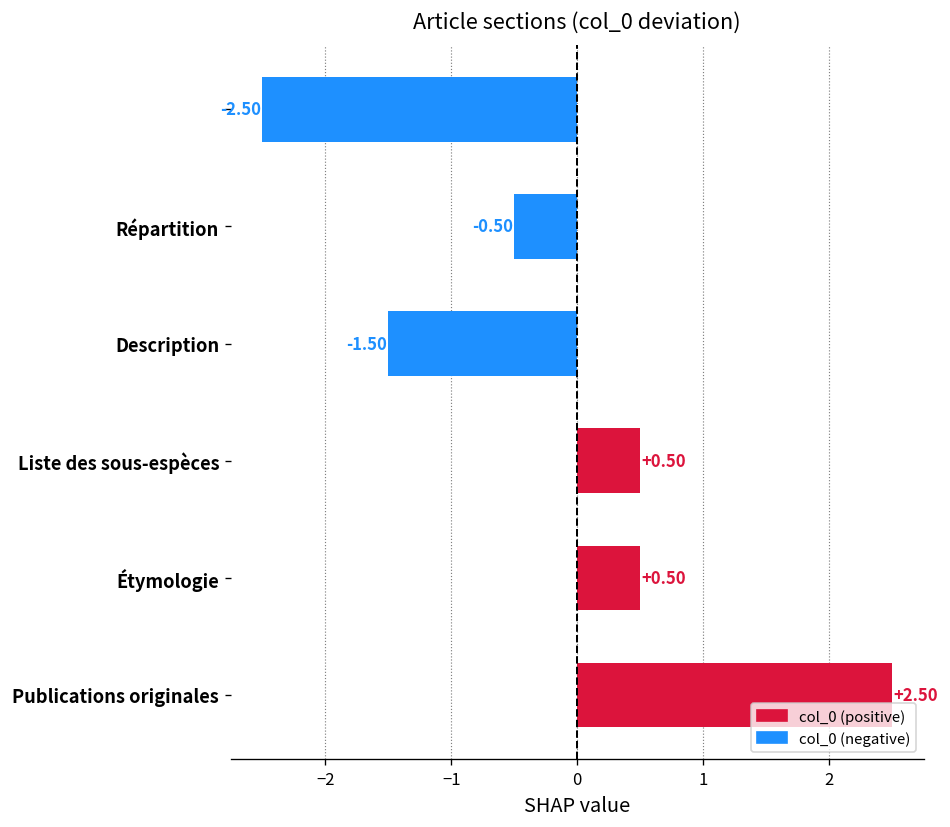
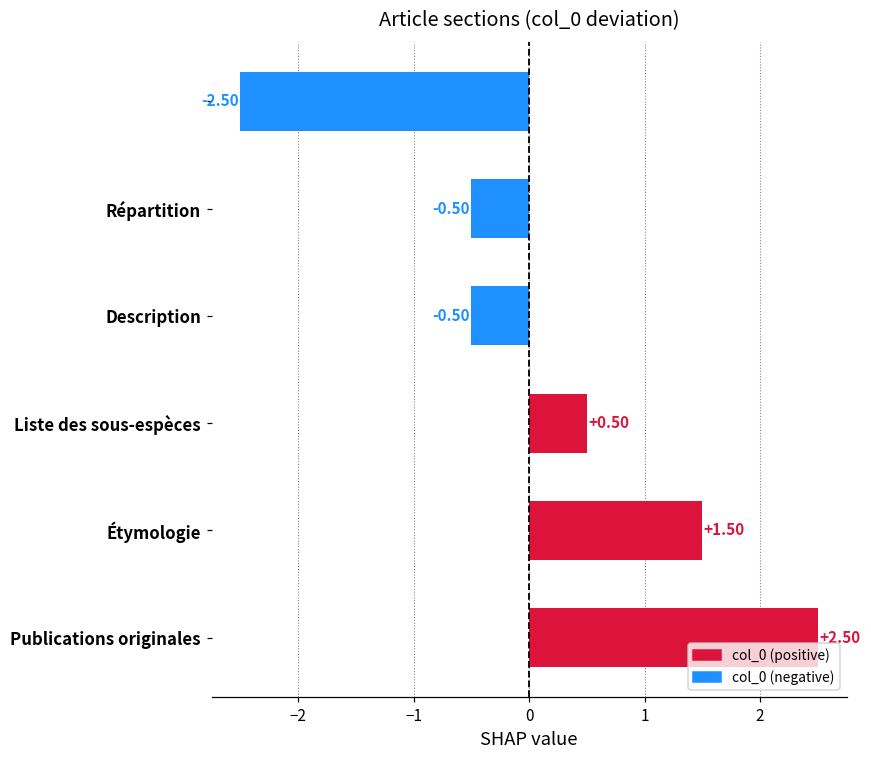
Description: -1.50 -> -0.50
Étymologie: +0.50 -> +1.50
